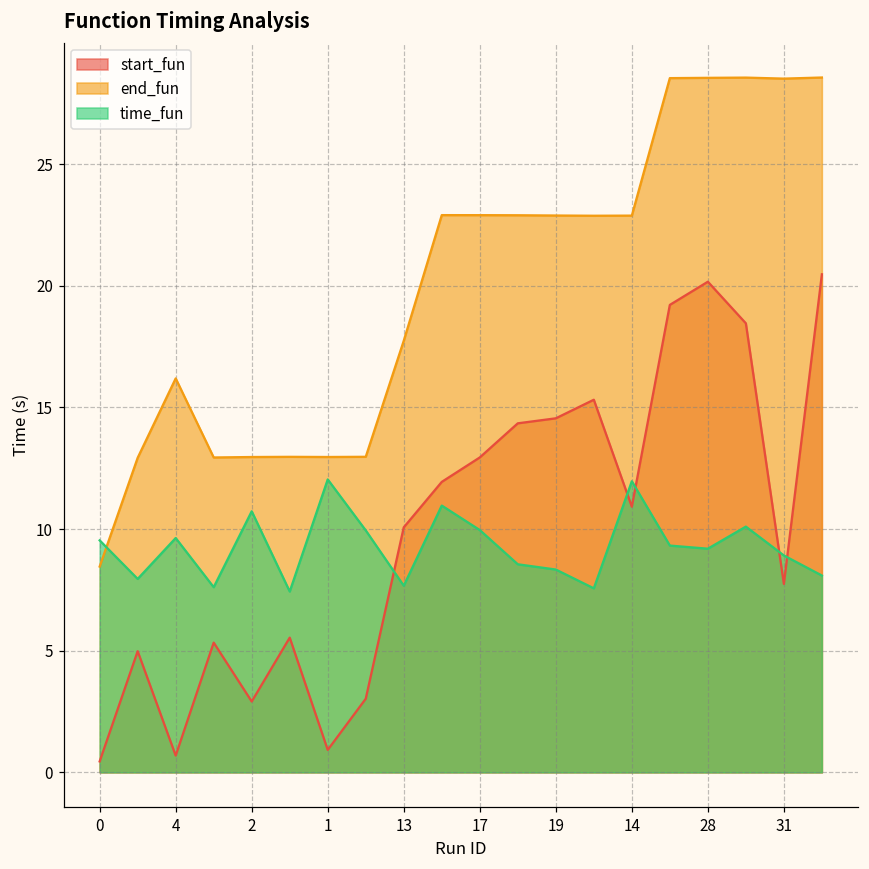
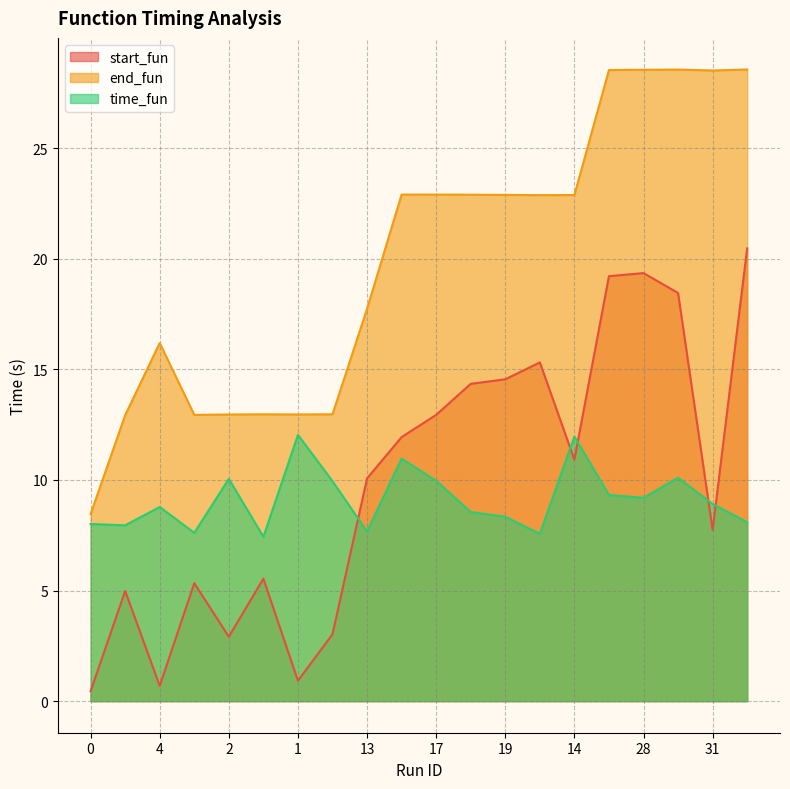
time_fun, 0: 9.5 -> 8.0
time_fun, 4: 9.6 -> 8.8
time_fun, 2: 10.7 -> 10.0
start_fun, 28: 20.2 -> 19.4
